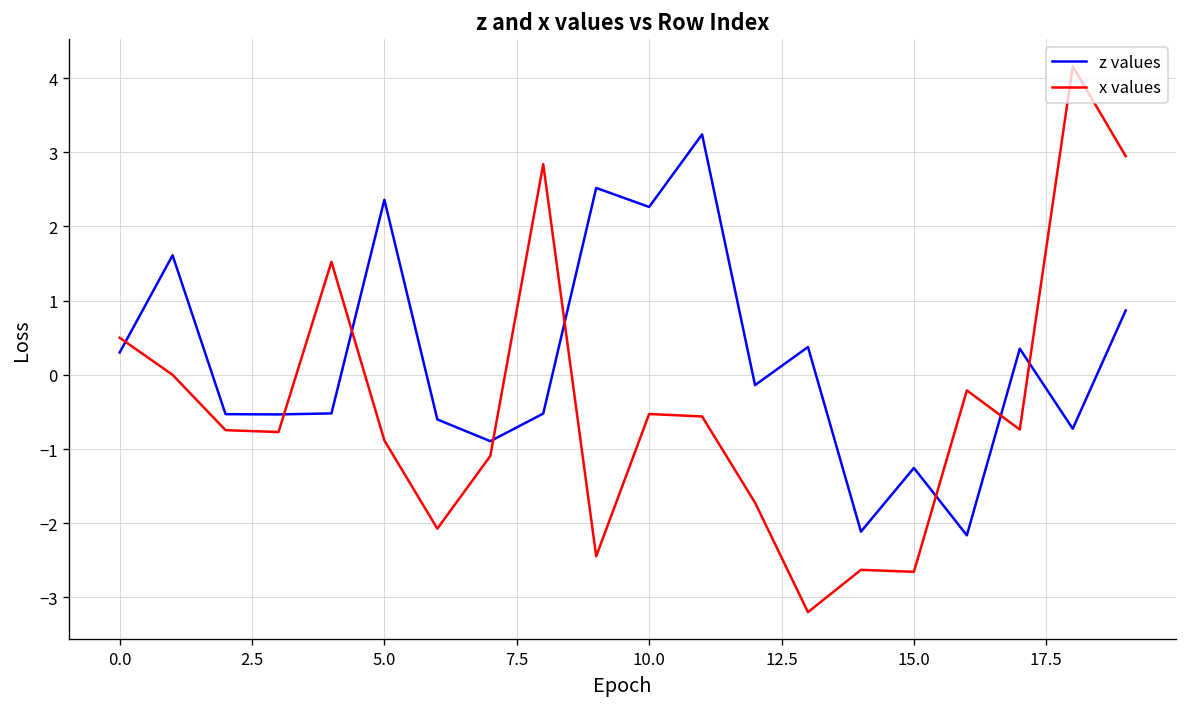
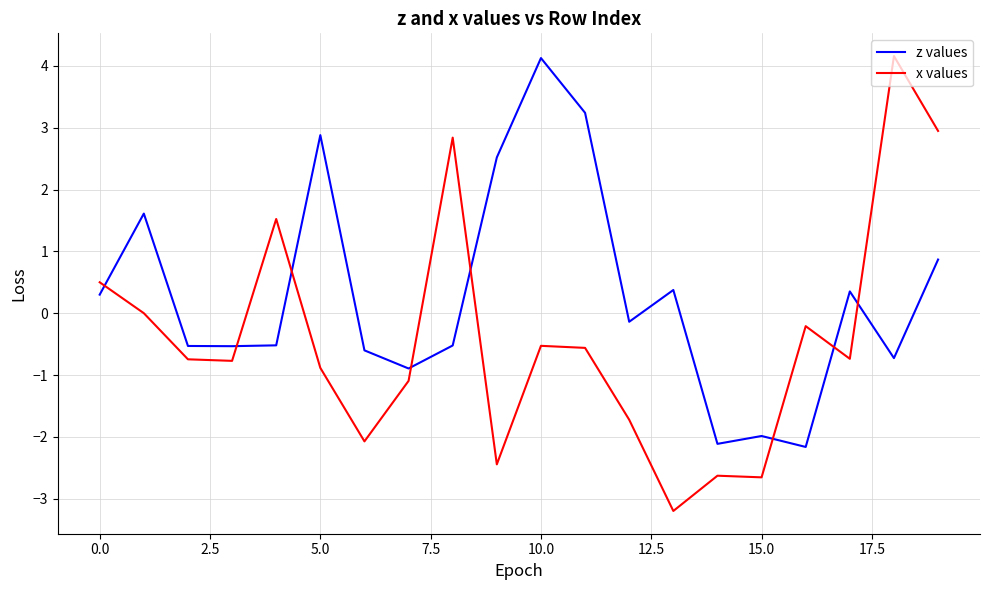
z values, 5.0: 2.4 -> 2.9
z values, 10.0: 2.3 -> 4.1
z values, 15.0: -1.3 -> -2.0
